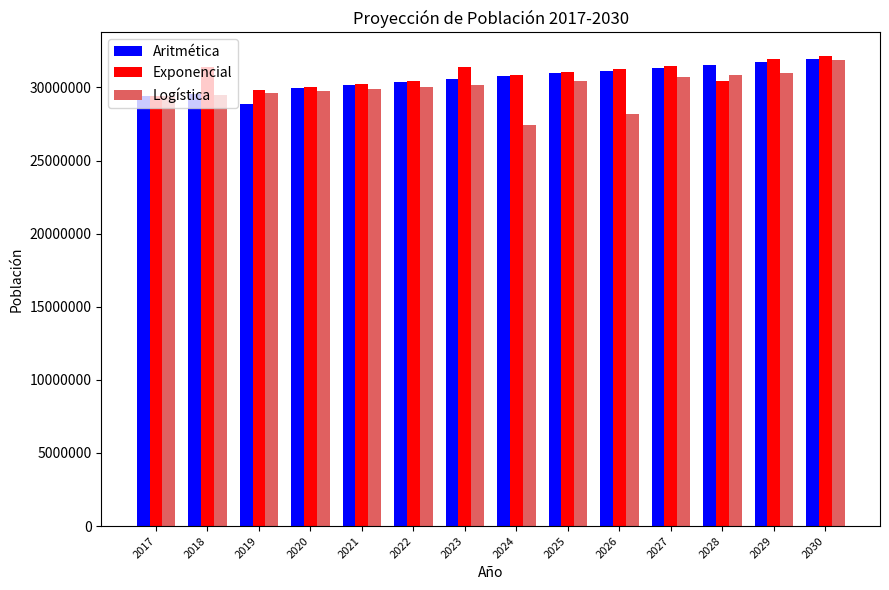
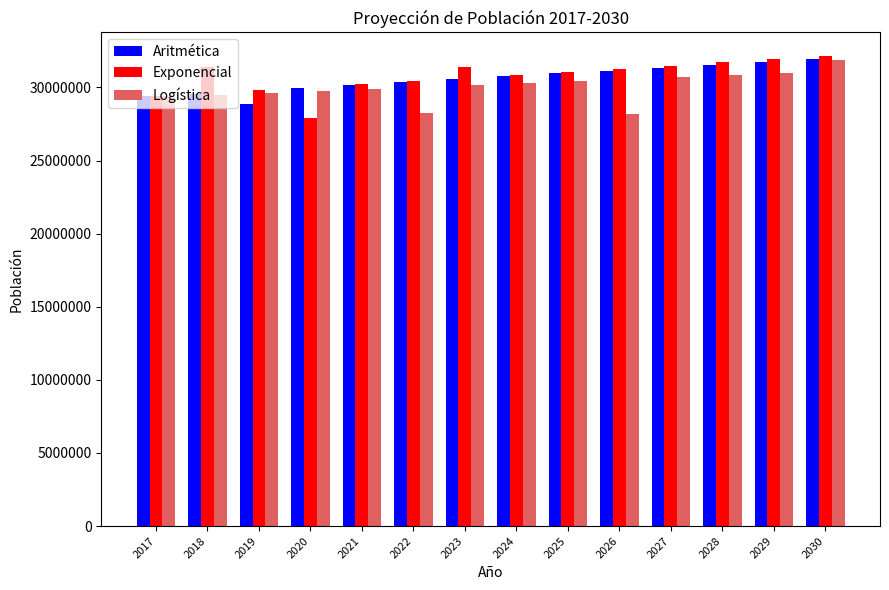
Exponencial, 2020: 30000000 -> 27900000
Logística, 2022: 30000000 -> 28300000
Logística, 2024: 27500000 -> 30300000
Exponencial, 2028: 30500000 -> 31700000
